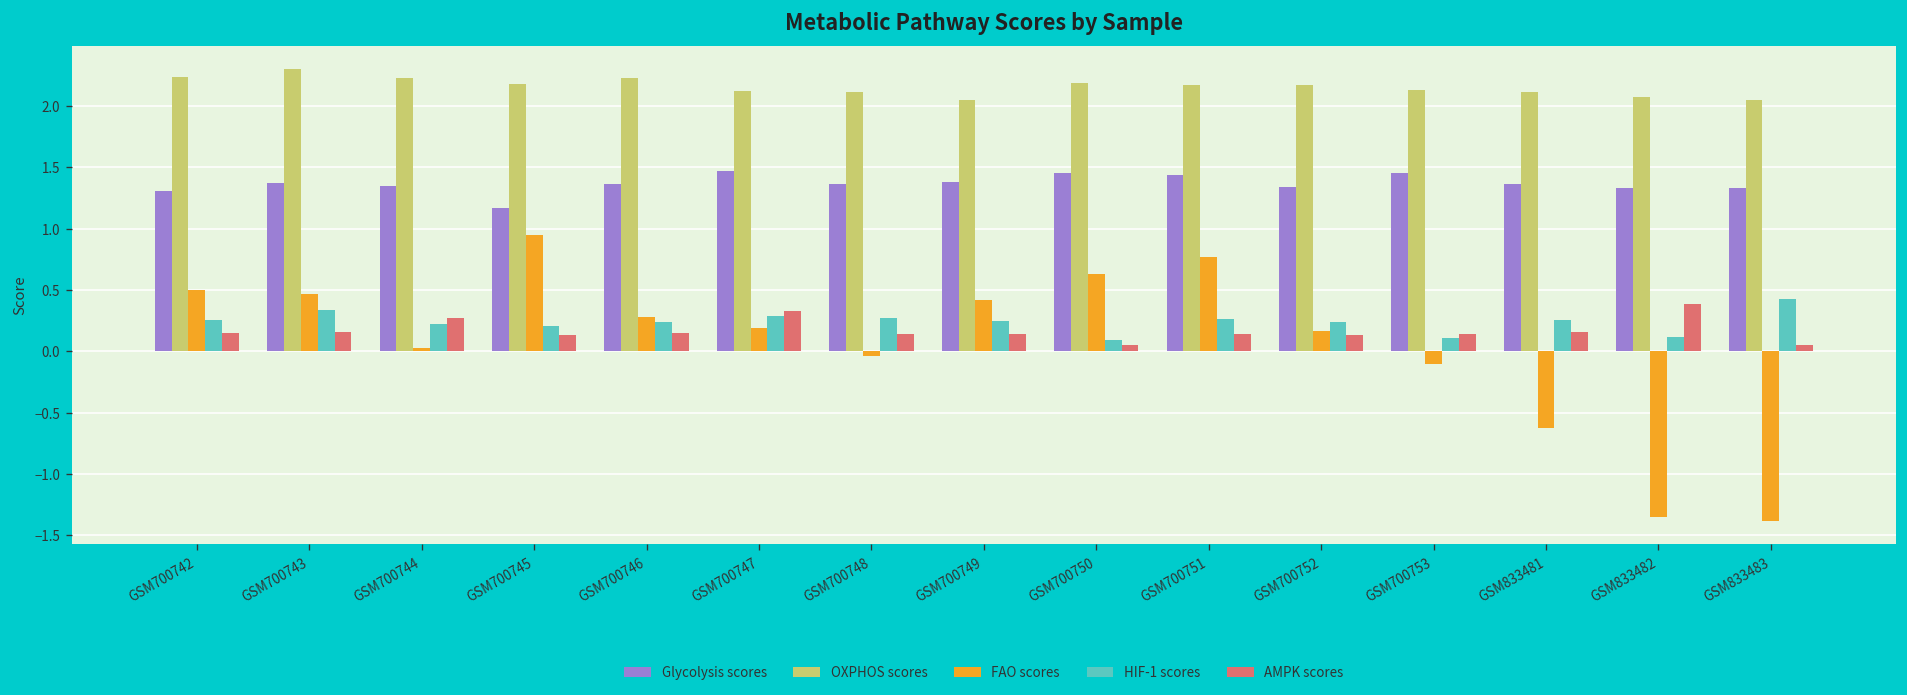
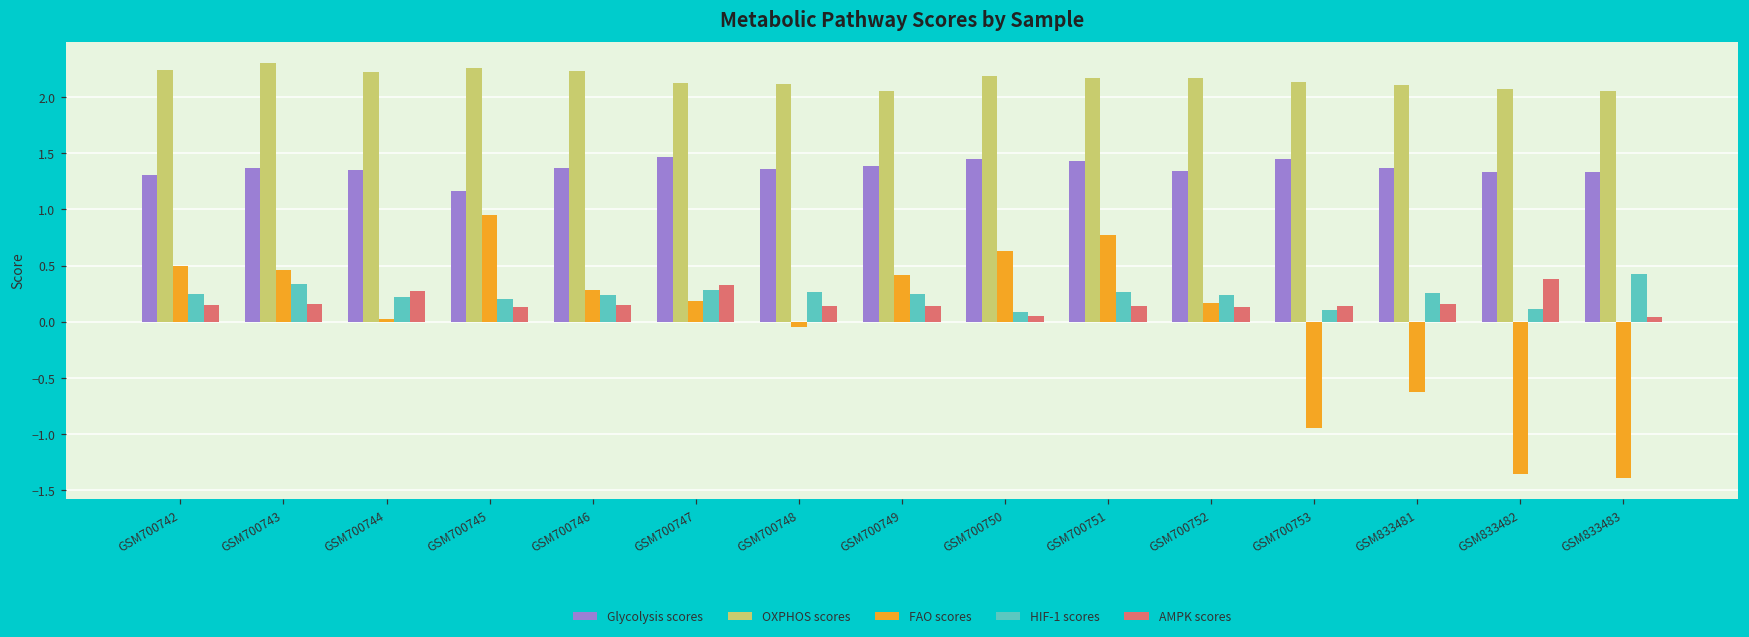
OXPHOS scores, GSM700745: 2.17 -> 2.26
FAO scores, GSM700753: -0.10 -> -0.95
